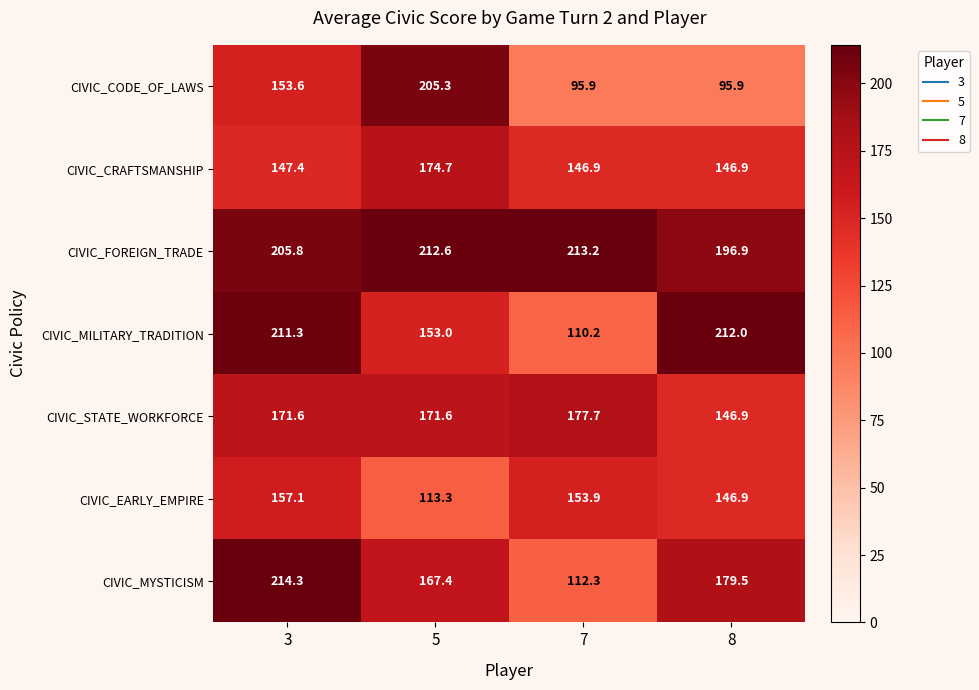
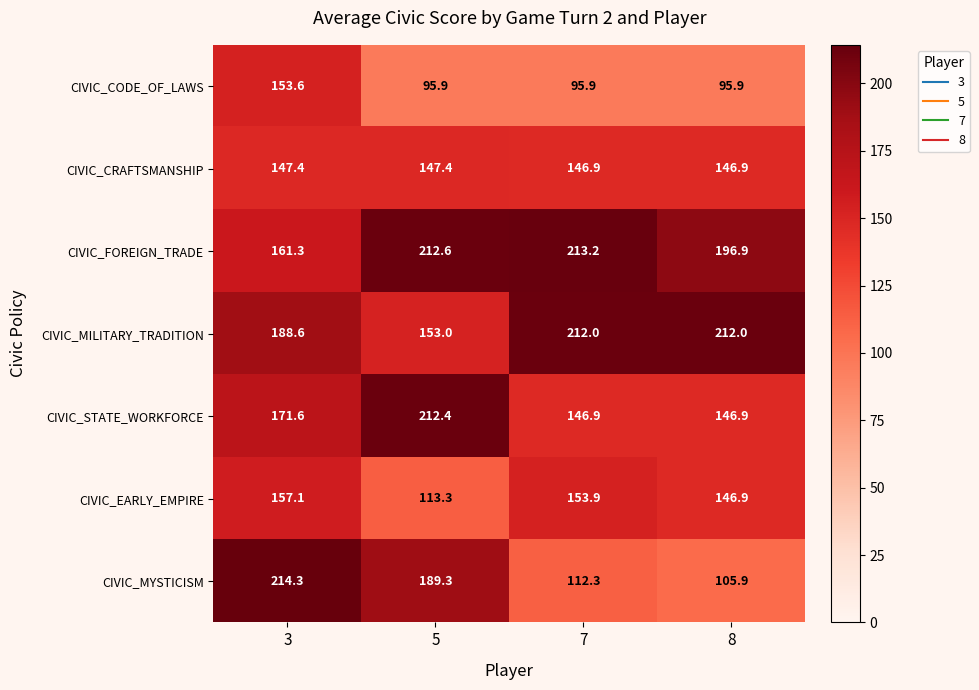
CIVIC_CODE_OF_LAWS, 5: 205.3 -> 95.9
CIVIC_CRAFTSMANSHIP, 5: 174.7 -> 147.4
CIVIC_FOREIGN_TRADE, 3: 205.8 -> 161.3
CIVIC_MILITARY_TRADITION, 3: 211.3 -> 188.6
CIVIC_MILITARY_TRADITION, 7: 110.2 -> 212.0
CIVIC_STATE_WORKFORCE, 5: 171.6 -> 212.4
CIVIC_STATE_WORKFORCE, 7: 177.7 -> 146.9
CIVIC_MYSTICISM, 5: 167.4 -> 189.3
CIVIC_MYSTICISM, 8: 179.5 -> 105.9
